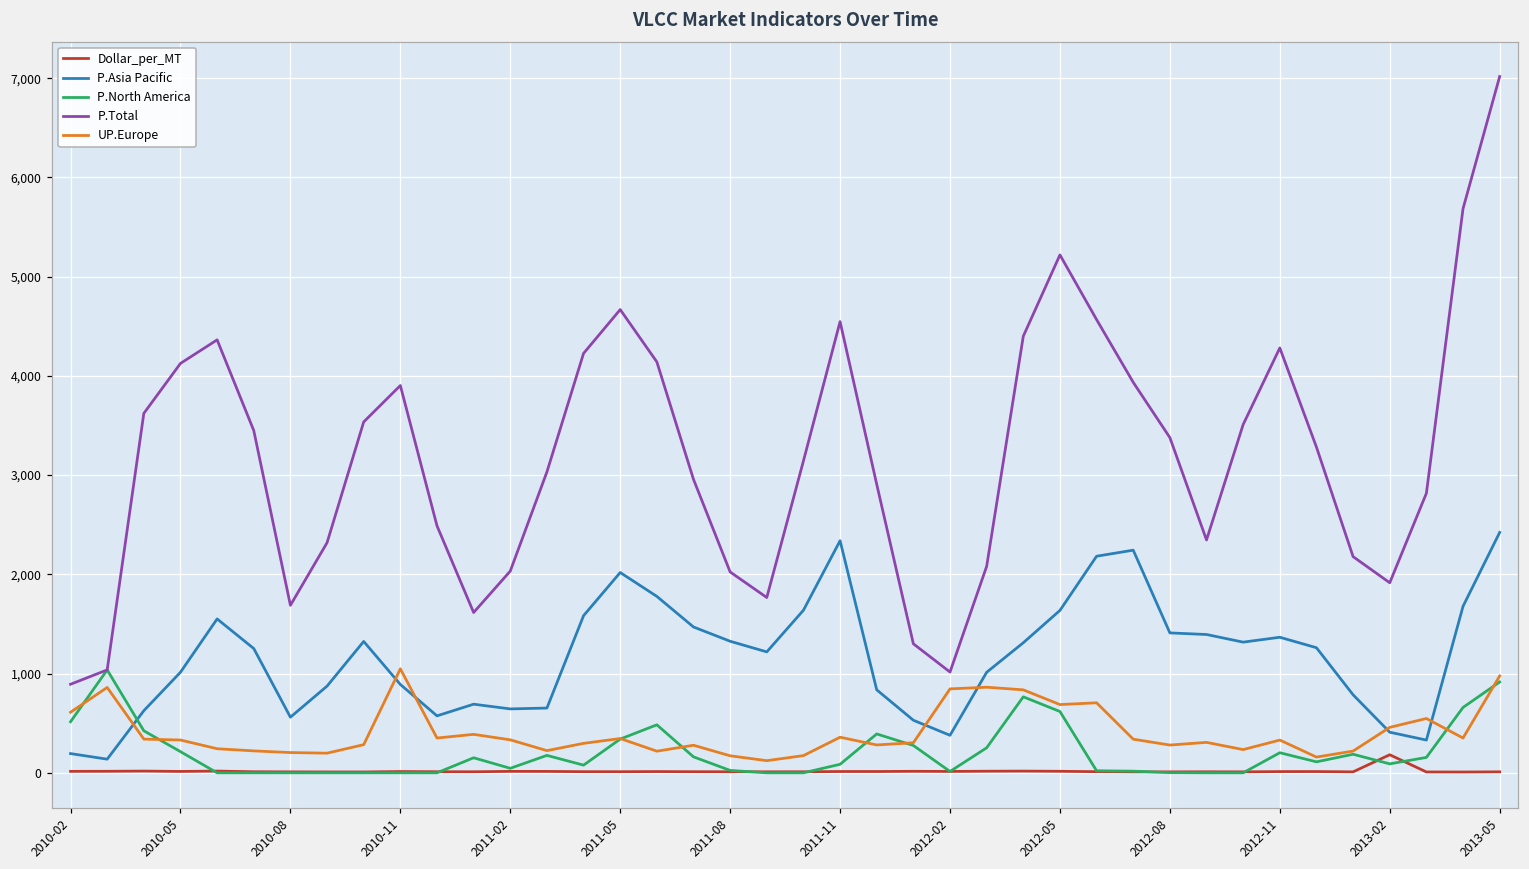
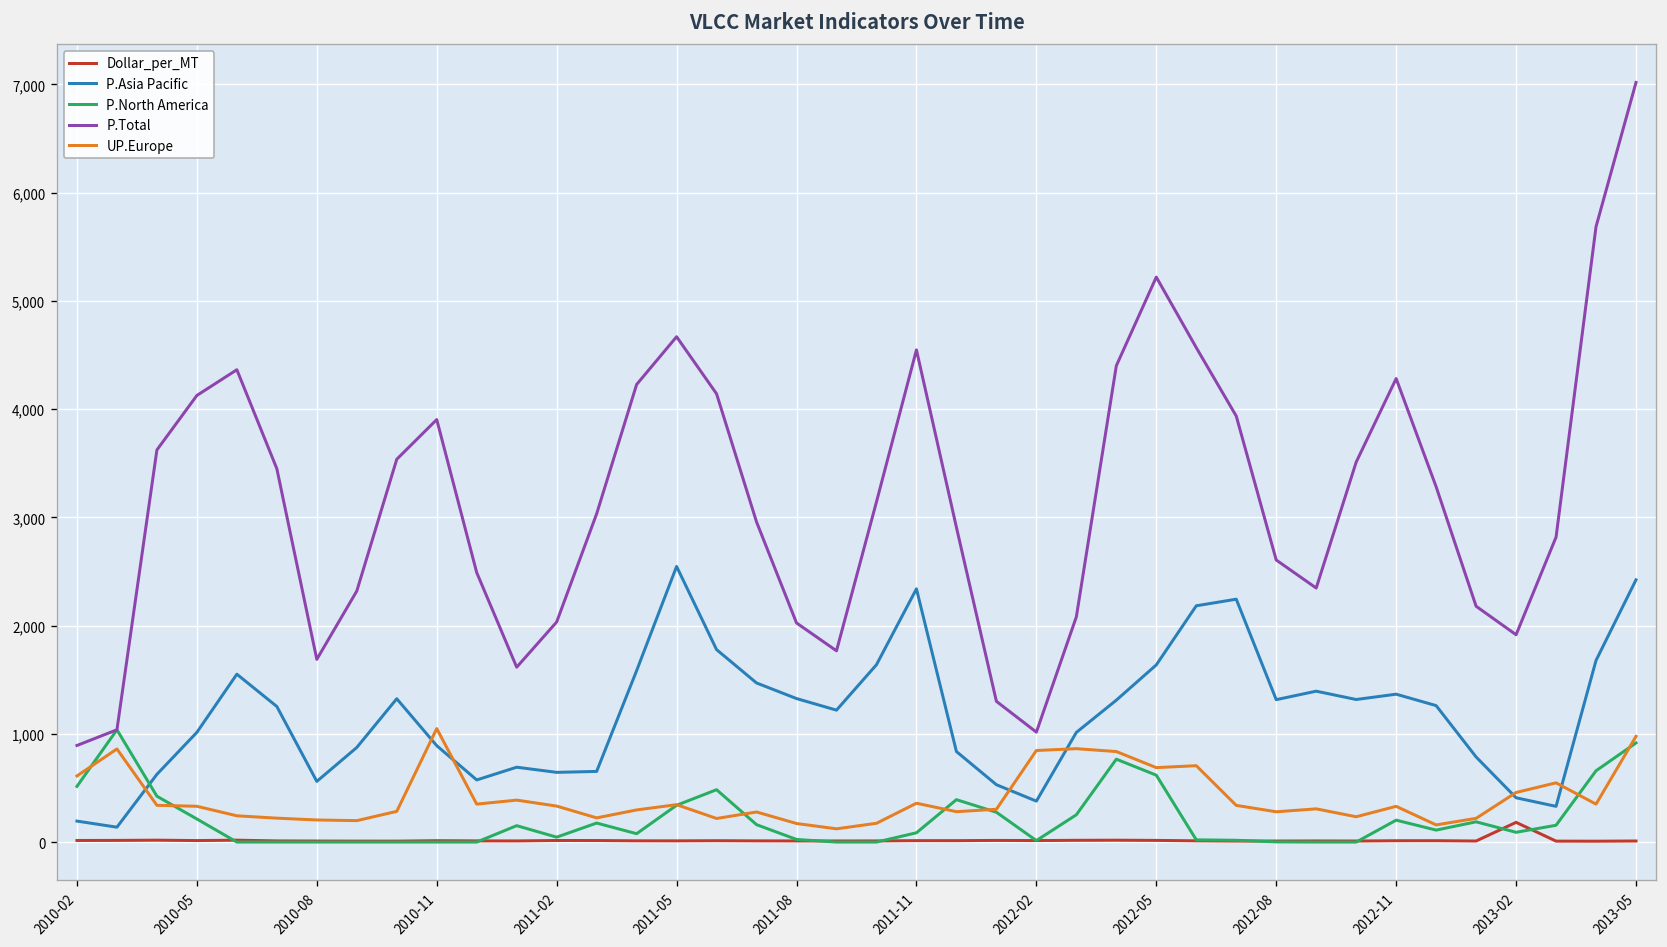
P.Asia Pacific, 2011-05: 2,000 -> 2,500
P.Asia Pacific, 2012-08: 1,400 -> 1,300
P.Total, 2012-08: 3,400 -> 2,600
